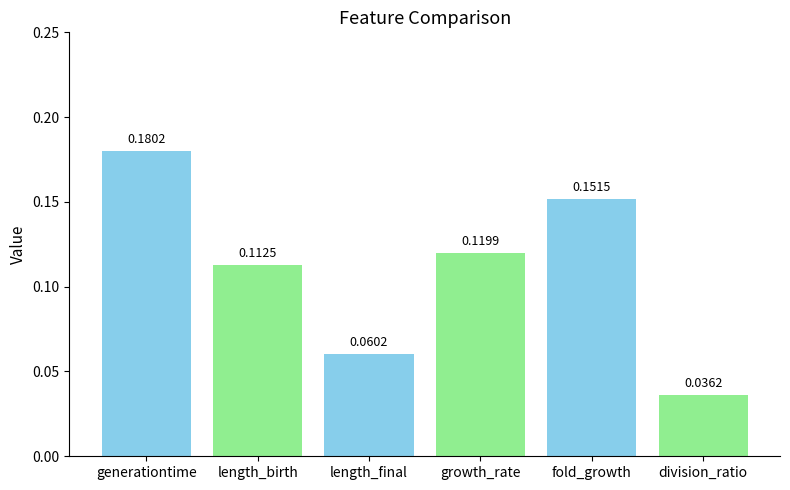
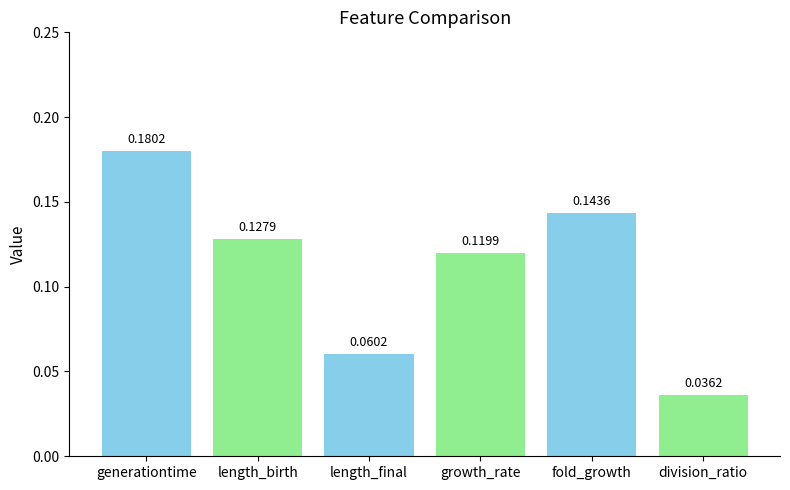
length_birth: 0.1125 -> 0.1279
fold_growth: 0.1515 -> 0.1436
